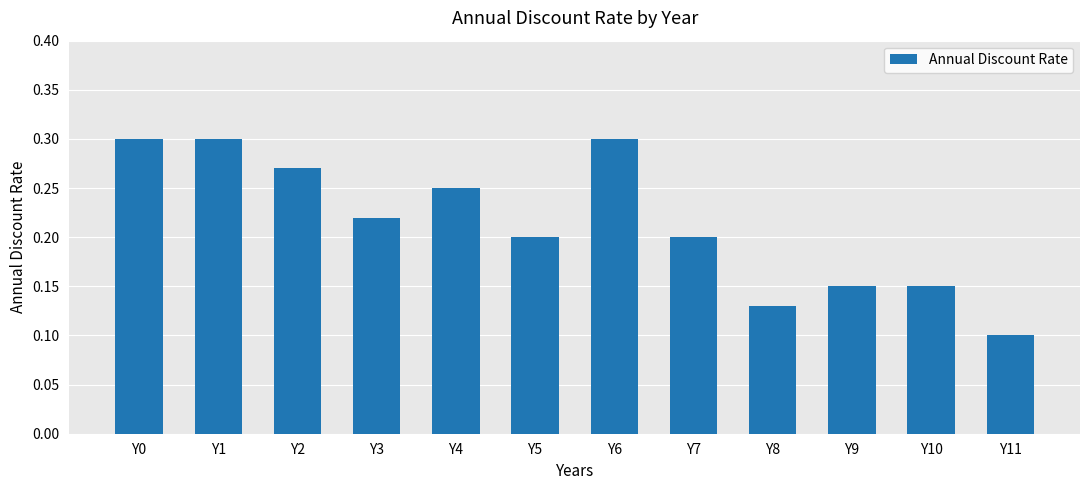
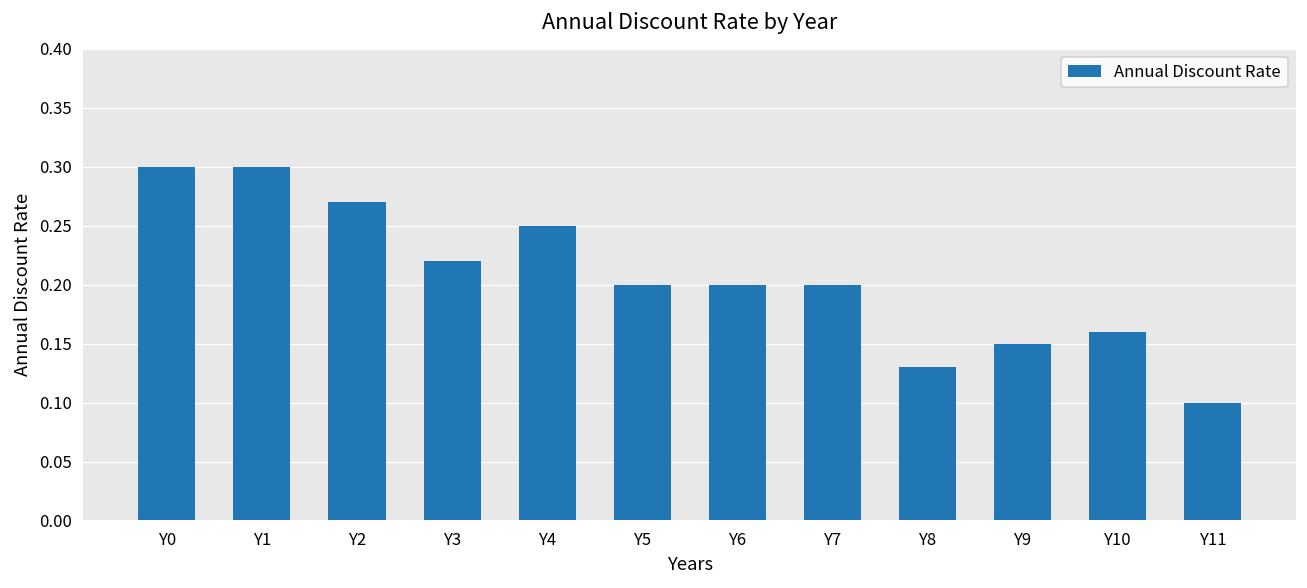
Y6: 0.3 -> 0.2
Y10: 0.15 -> 0.16
